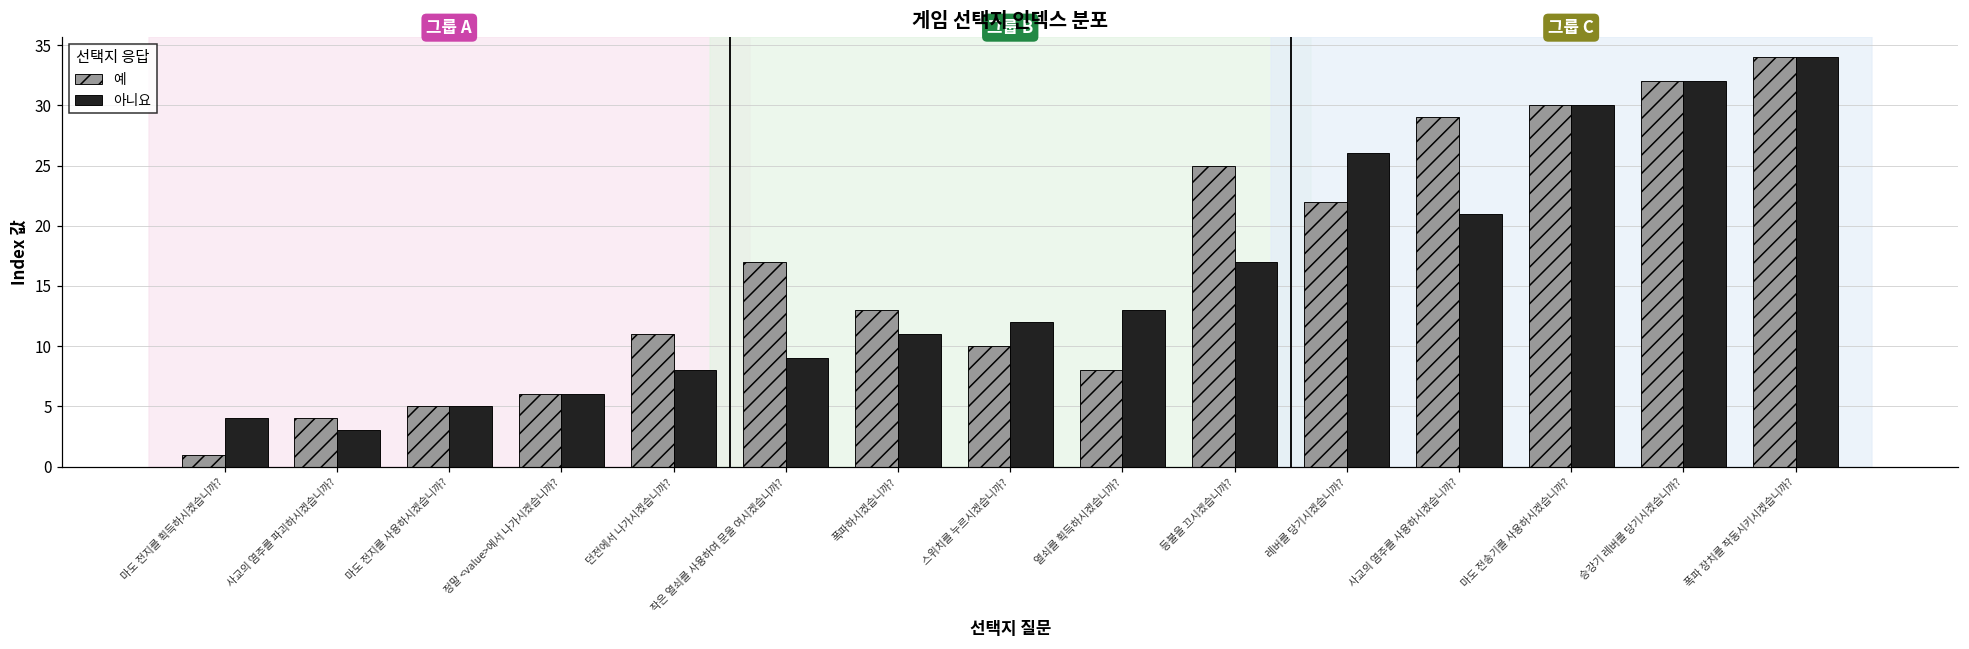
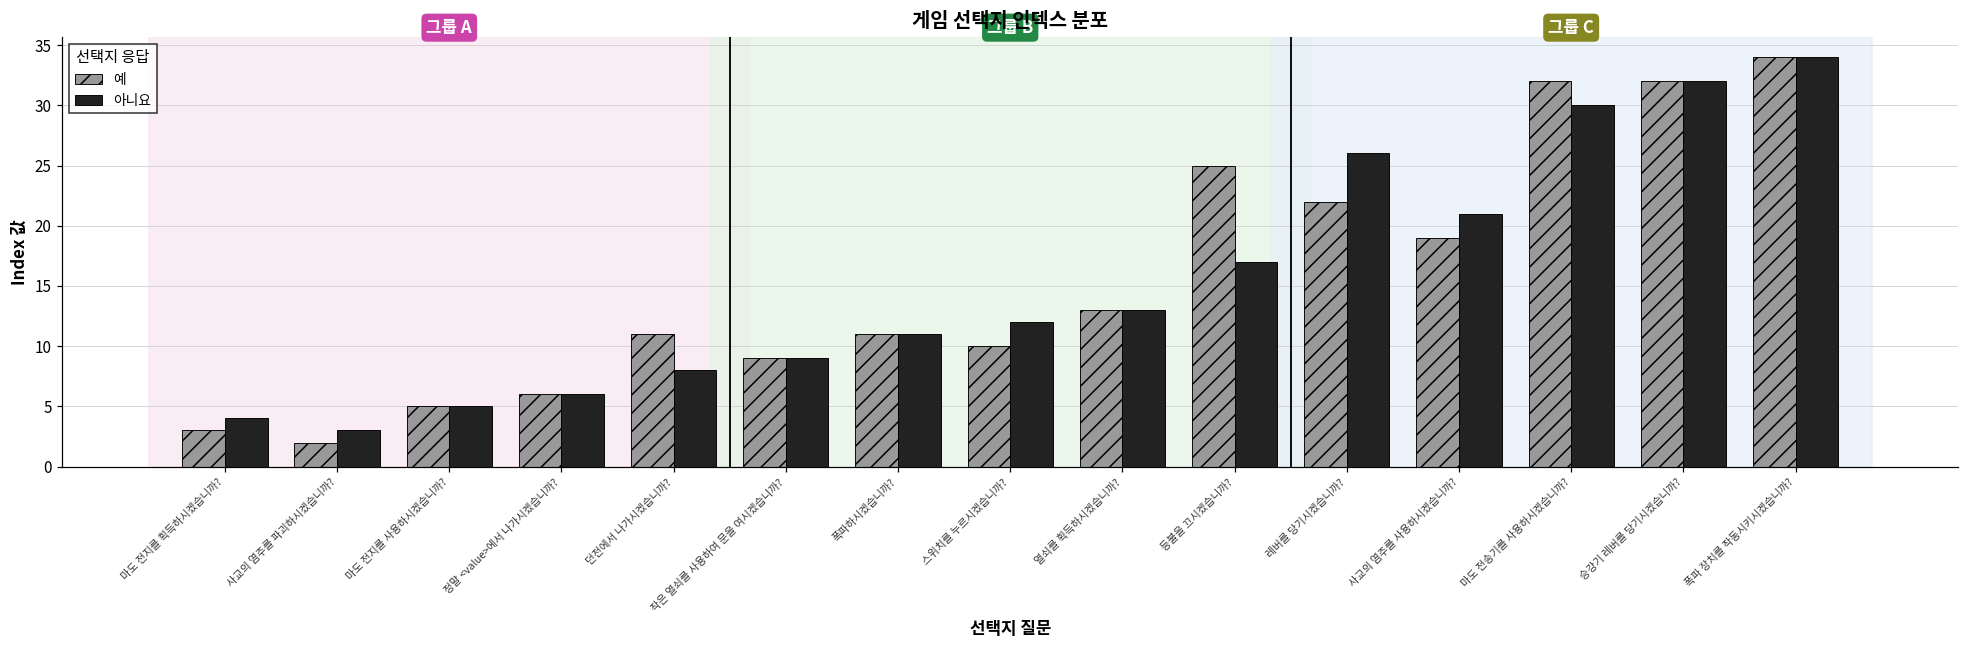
예, 마도 전지를 획득하시겠습니까?: 1 -> 3
예, 사교의 염주를 파괴하시겠습니까?: 4 -> 2
예, 작은 열쇠를 사용하여 문을 여시겠습니까?: 17 -> 9
예, 폭파하시겠습니까?: 13 -> 11
예, 열쇠를 획득하시겠습니까?: 8 -> 13
예, 사교의 염주를 사용하시겠습니까?: 29 -> 19
예, 마도 전송기를 사용하시겠습니까?: 30 -> 32
